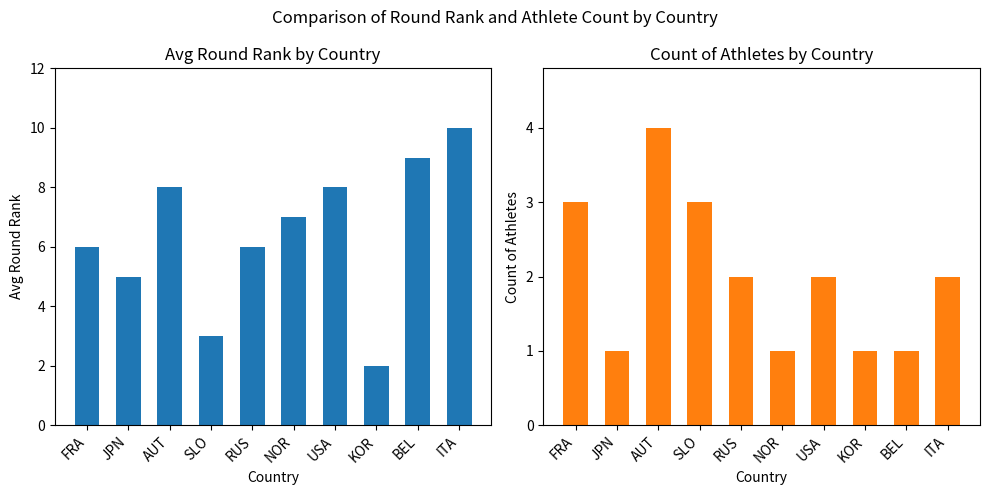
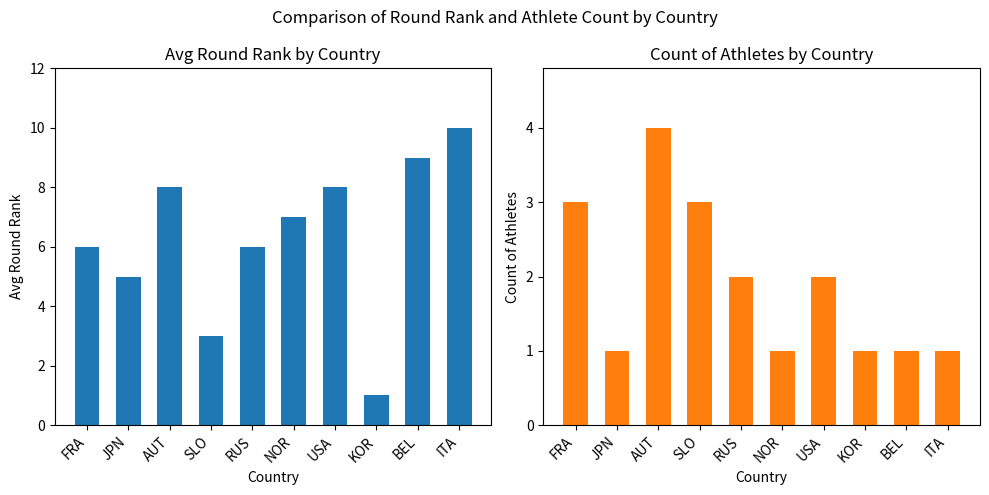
Avg Round Rank by Country, KOR: 2 -> 1
Count of Athletes by Country, ITA: 2 -> 1
